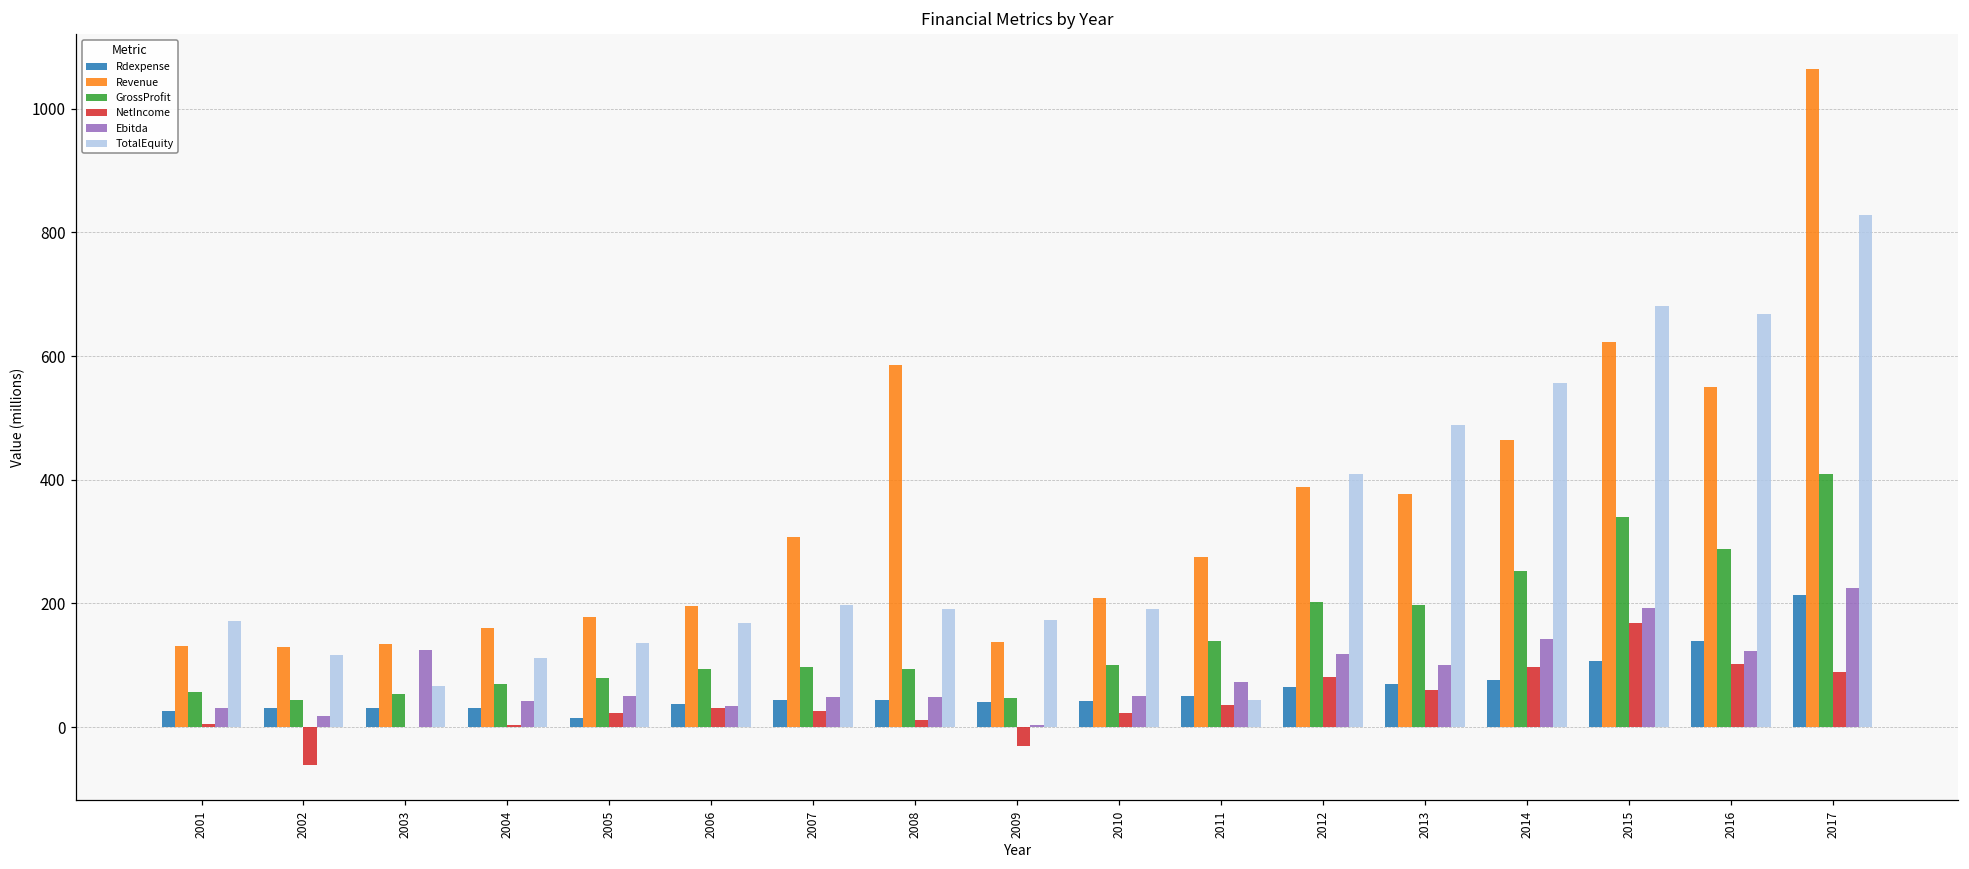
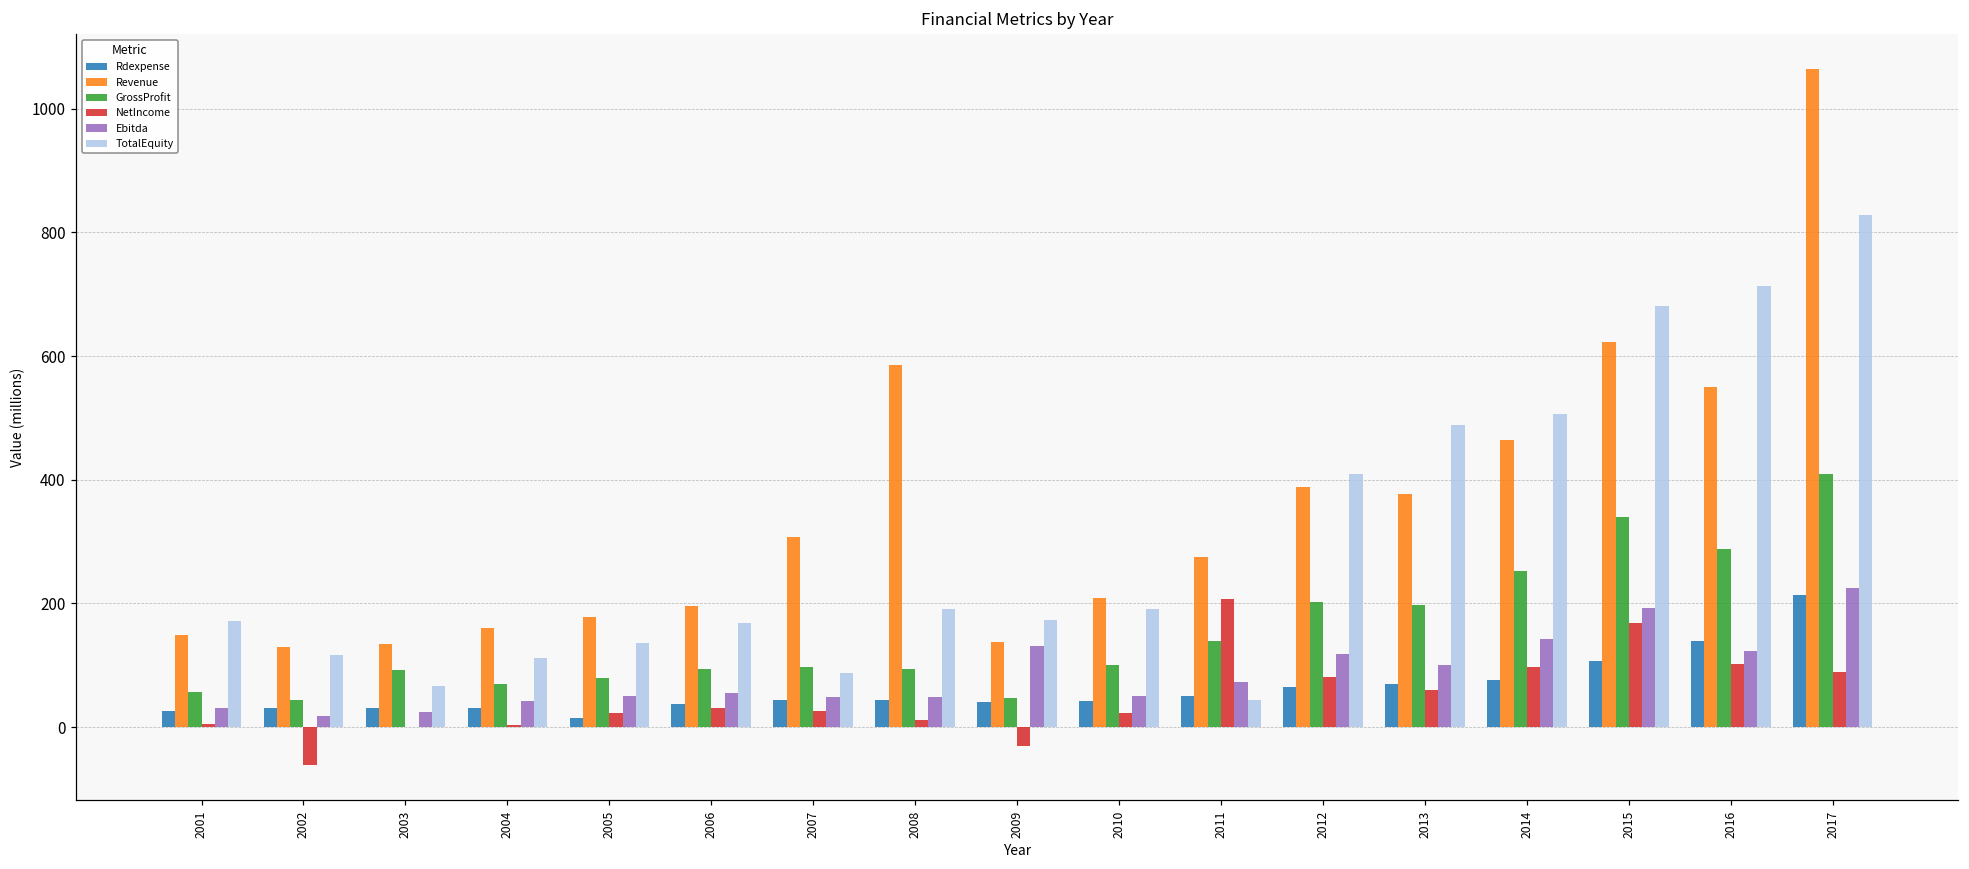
Revenue, 2001: 130 -> 150
GrossProfit, 2003: 50 -> 90
Ebitda, 2003: 120 -> 30
Ebitda, 2006: 30 -> 60
TotalEquity, 2007: 200 -> 90
Ebitda, 2009: 0 -> 130
NetIncome, 2011: 40 -> 210
TotalEquity, 2014: 560 -> 510
TotalEquity, 2016: 670 -> 710
